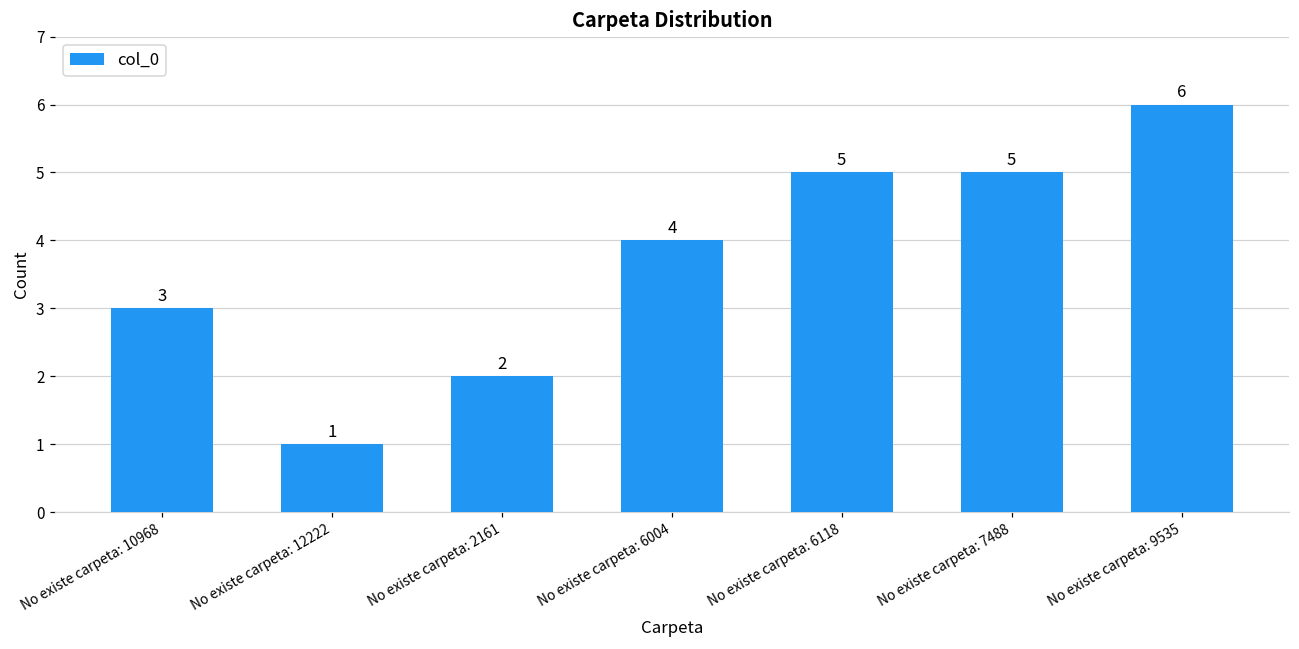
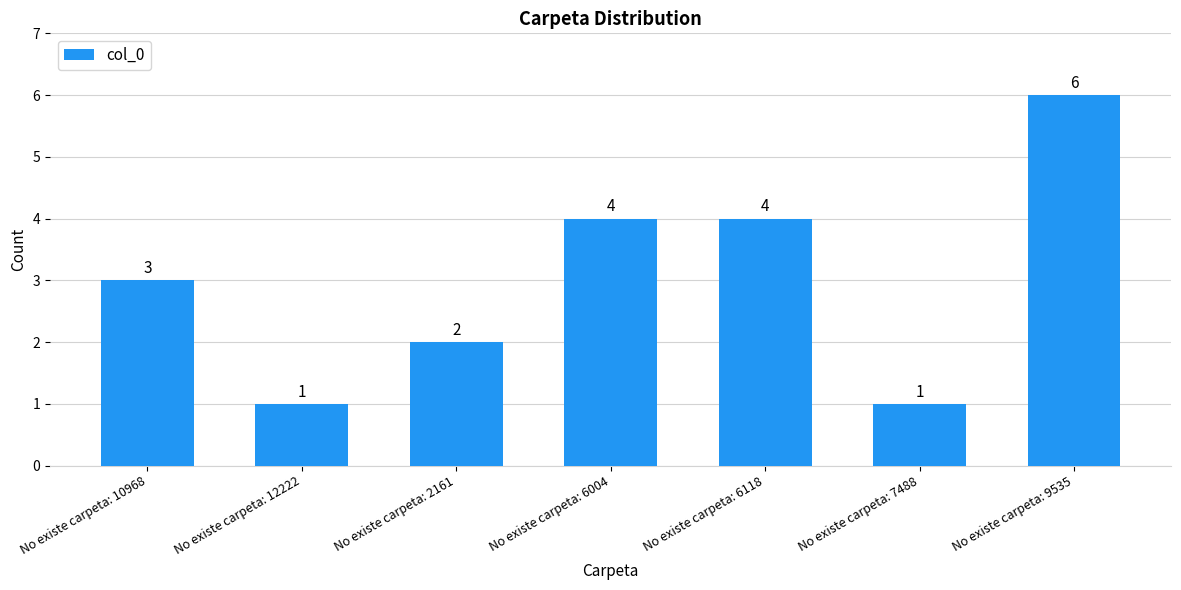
No existe carpeta: 6118: 5 -> 4
No existe carpeta: 7488: 5 -> 1
